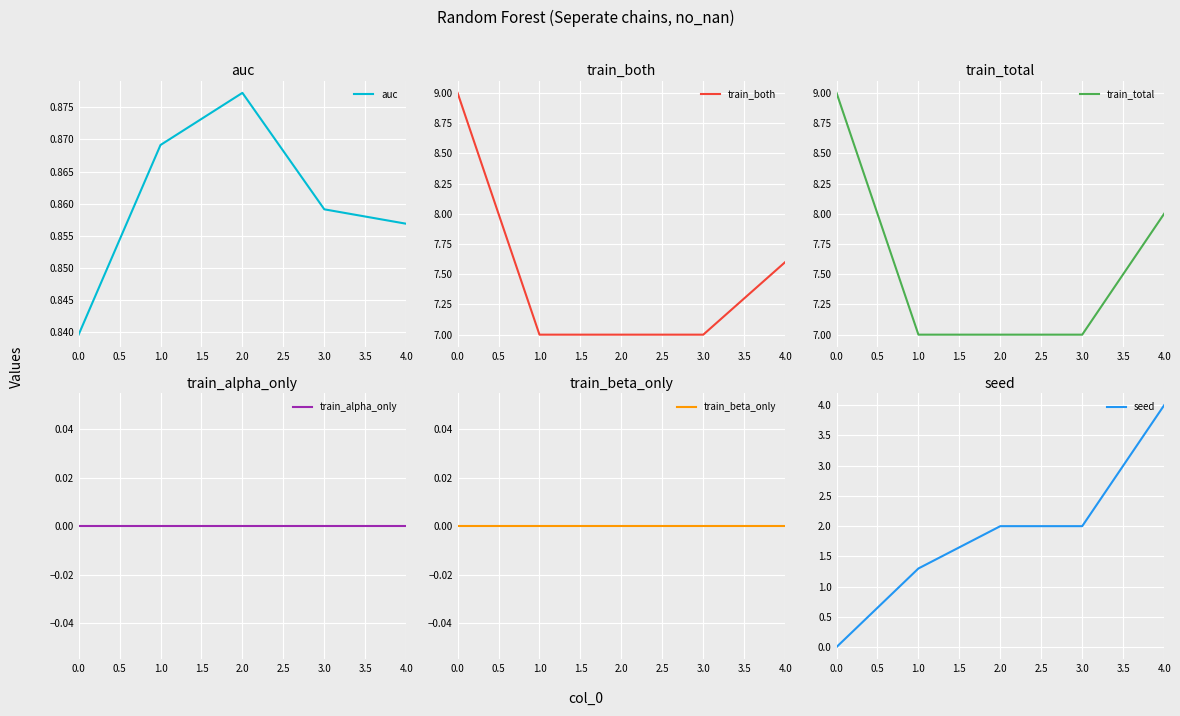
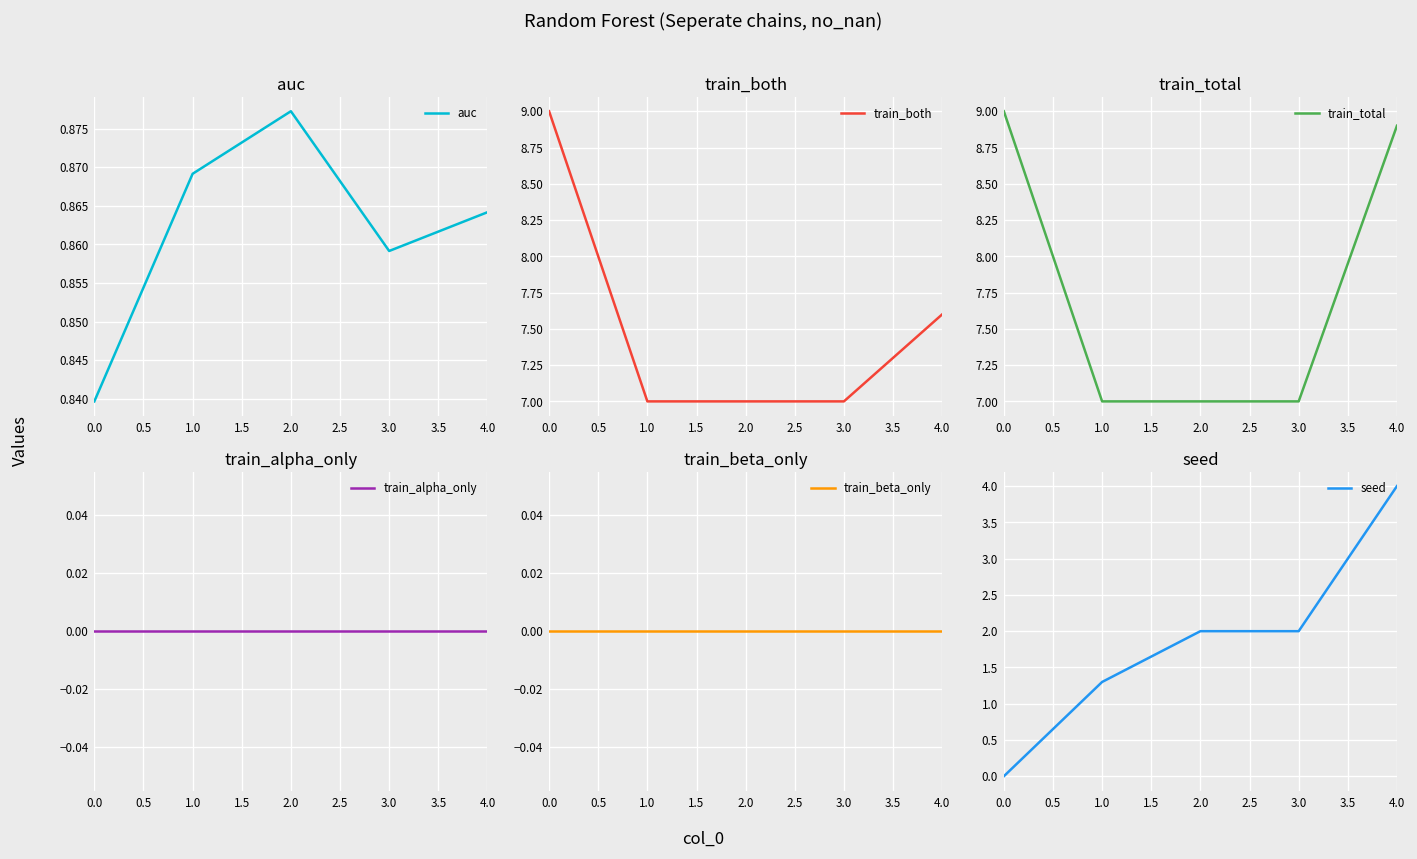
auc, 4.0: 0.857 -> 0.864
train_total, 4.0: 8.0 -> 8.9
